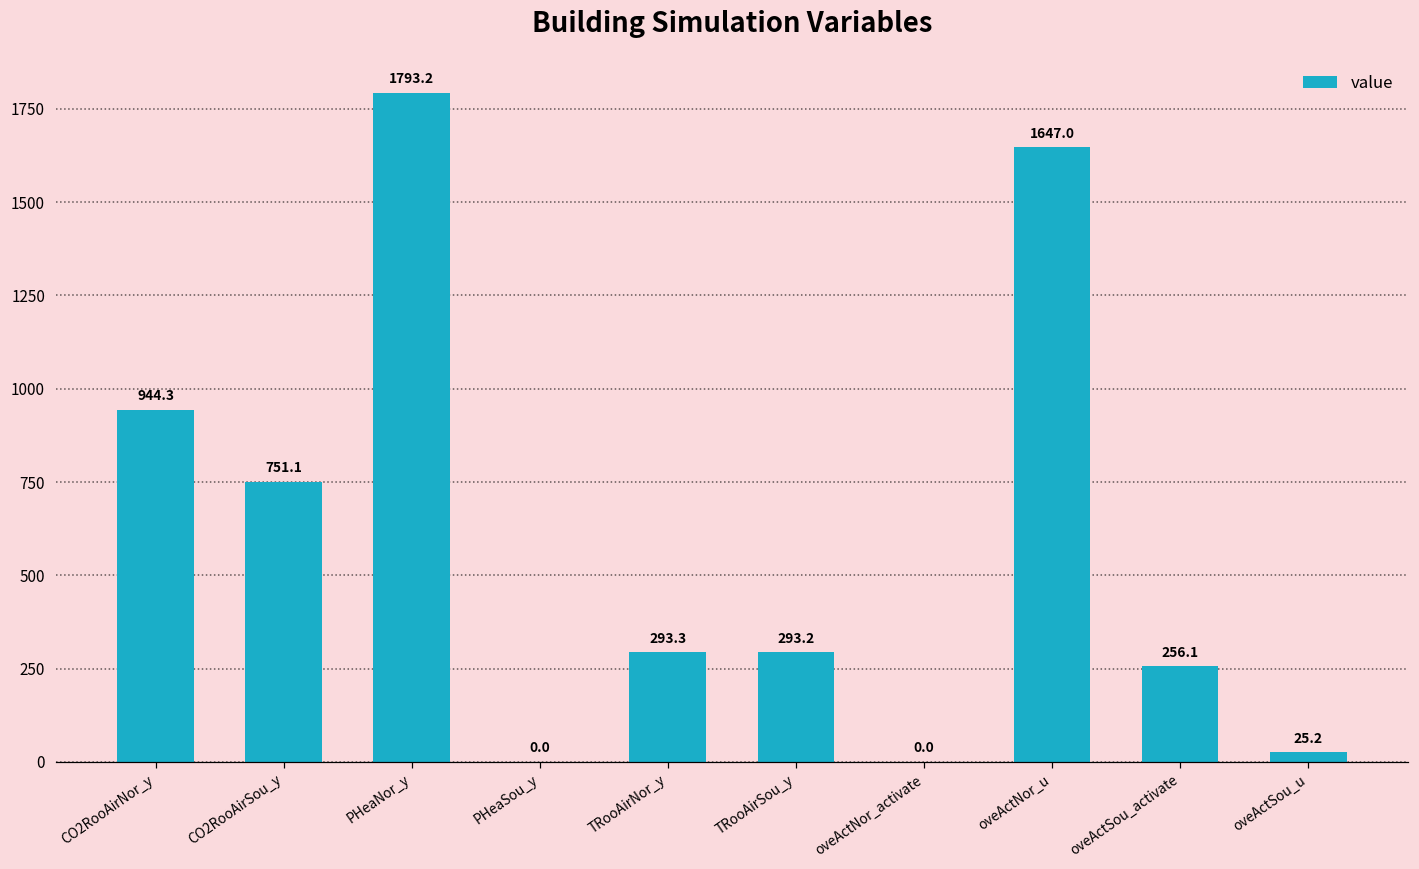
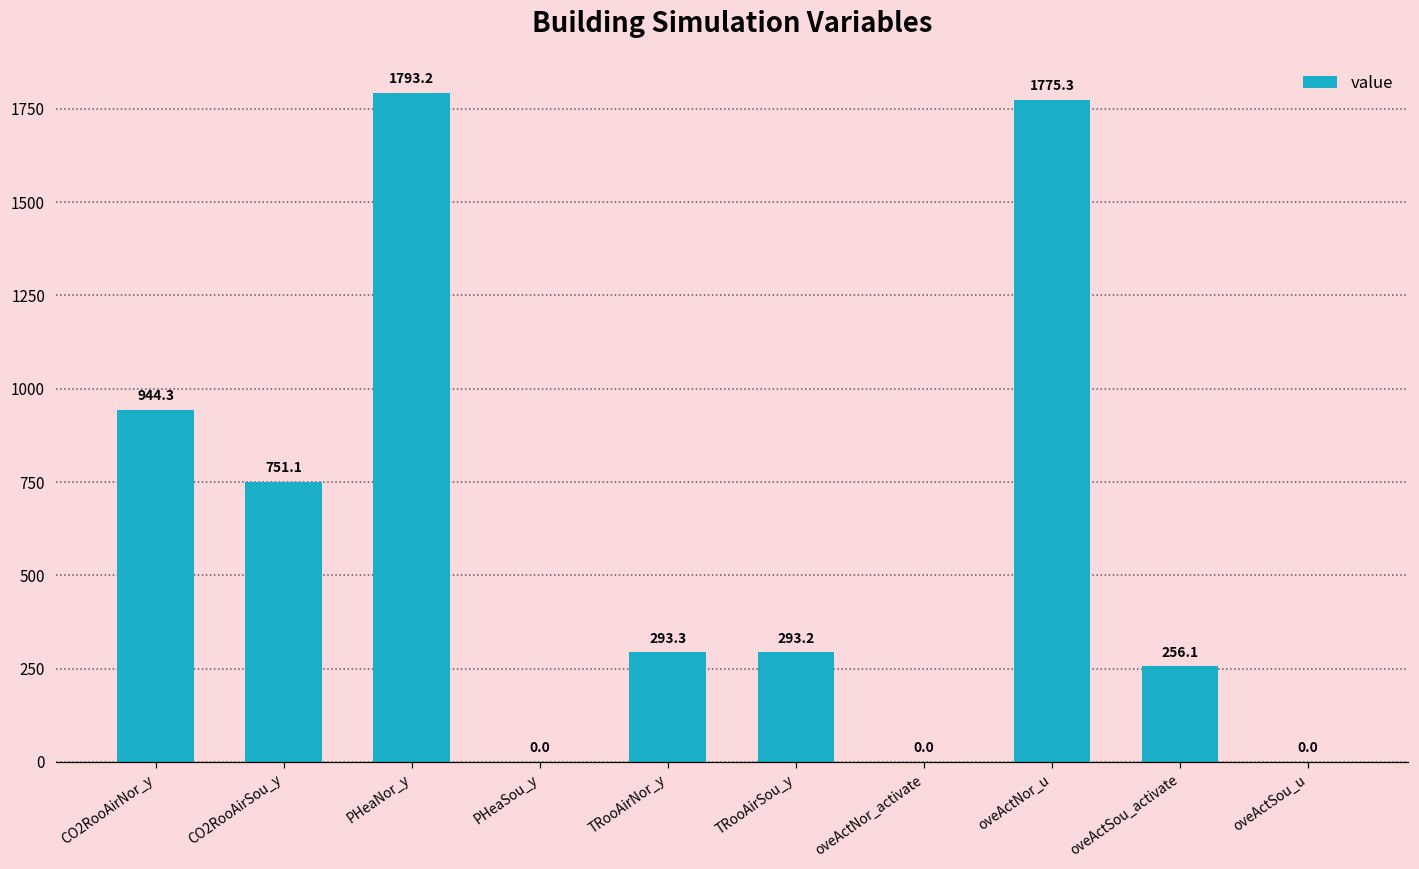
oveActNor_u: 1647.0 -> 1775.3
oveActSou_u: 25.2 -> 0.0
